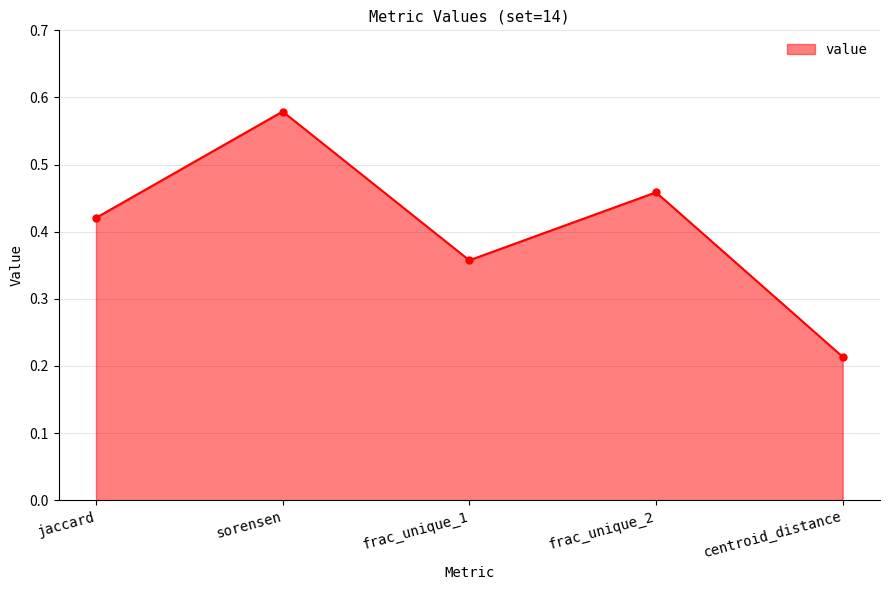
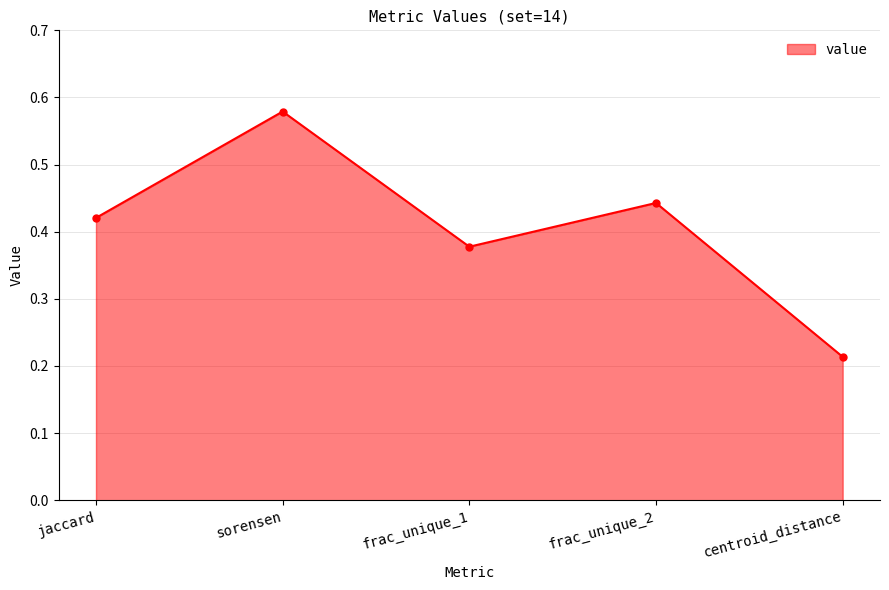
frac_unique_1: 0.36 -> 0.38
frac_unique_2: 0.46 -> 0.44
